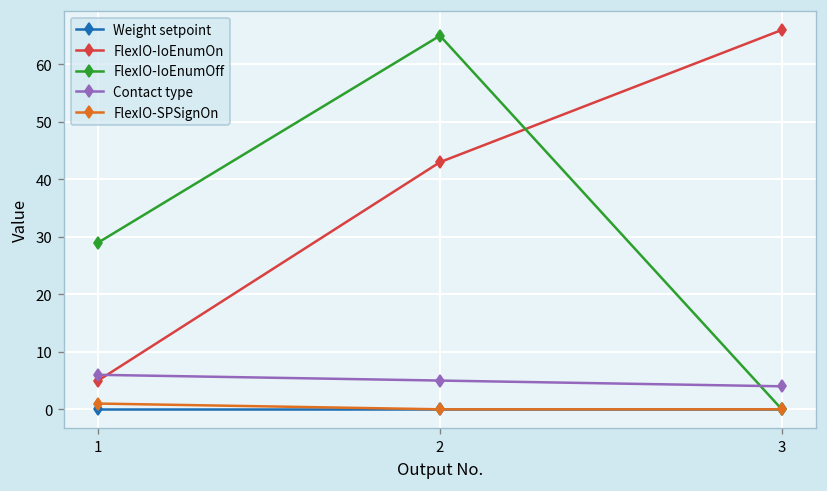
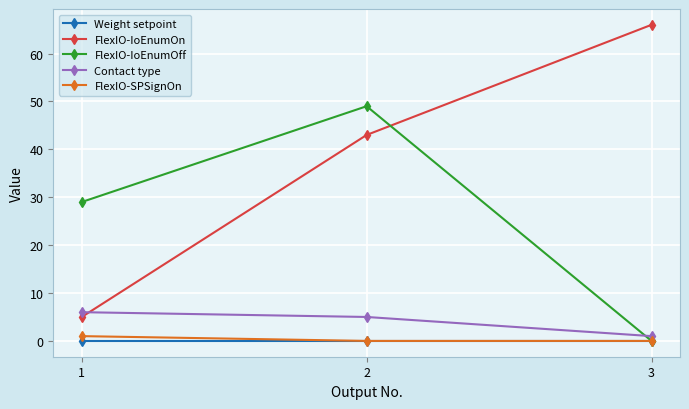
FlexIO-IoEnumOff, 2: 65 -> 49
Contact type, 3: 4 -> 1
